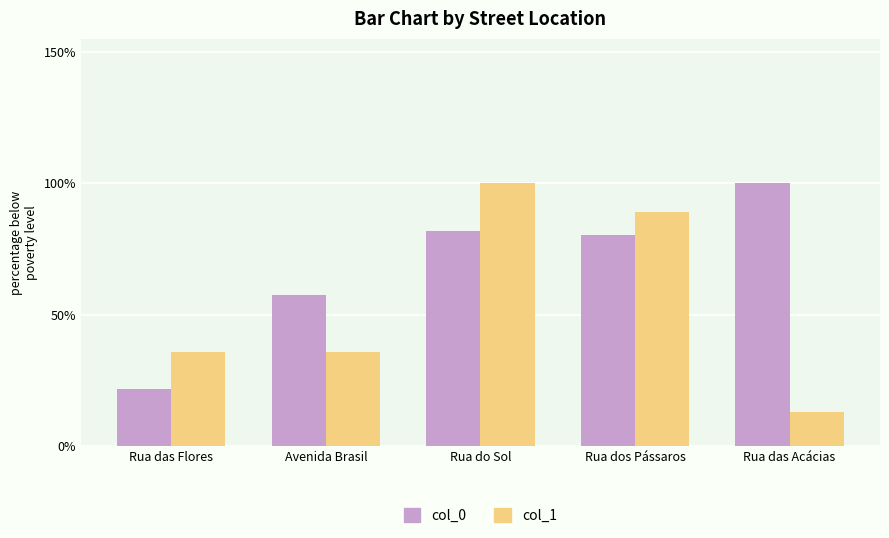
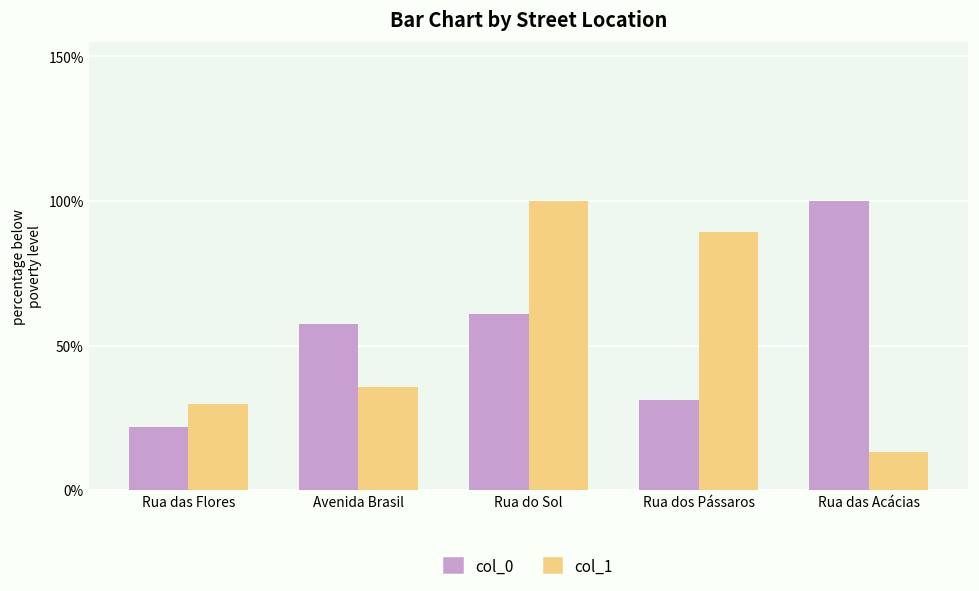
col_1, Rua das Flores: 36% -> 30%
col_0, Rua do Sol: 82% -> 61%
col_0, Rua dos Pássaros: 80% -> 31%
